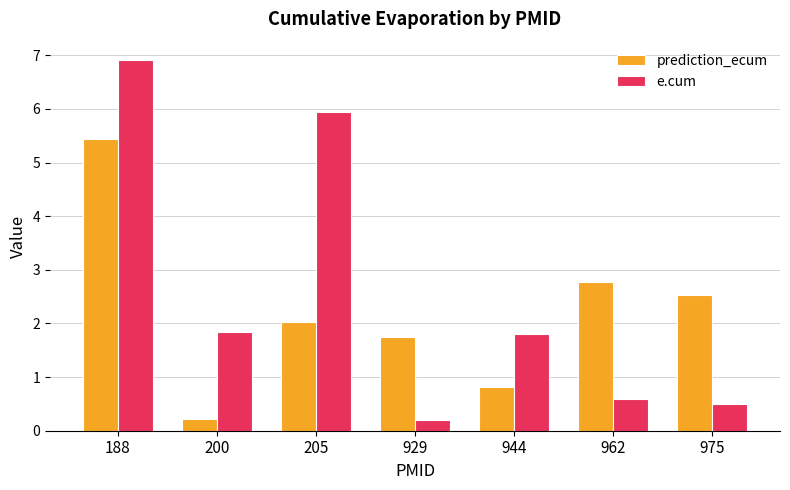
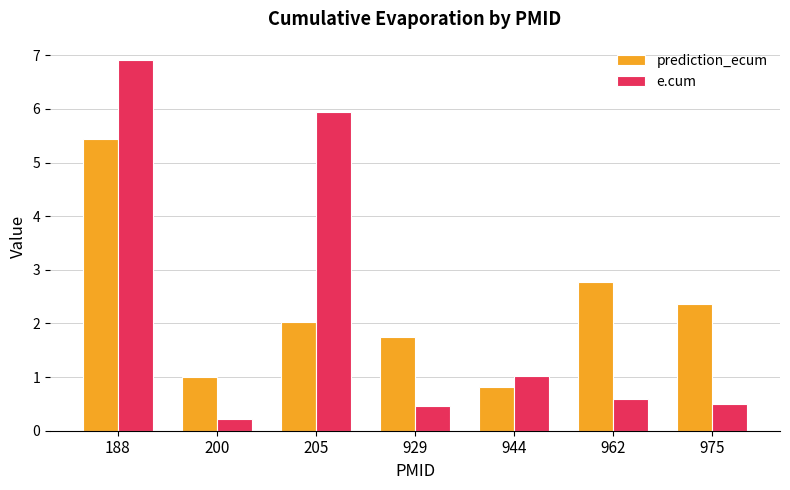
prediction_ecum, 200: 0.2 -> 1.0
e.cum, 200: 1.8 -> 0.2
e.cum, 929: 0.2 -> 0.5
e.cum, 944: 1.8 -> 1.0
prediction_ecum, 975: 2.5 -> 2.4
